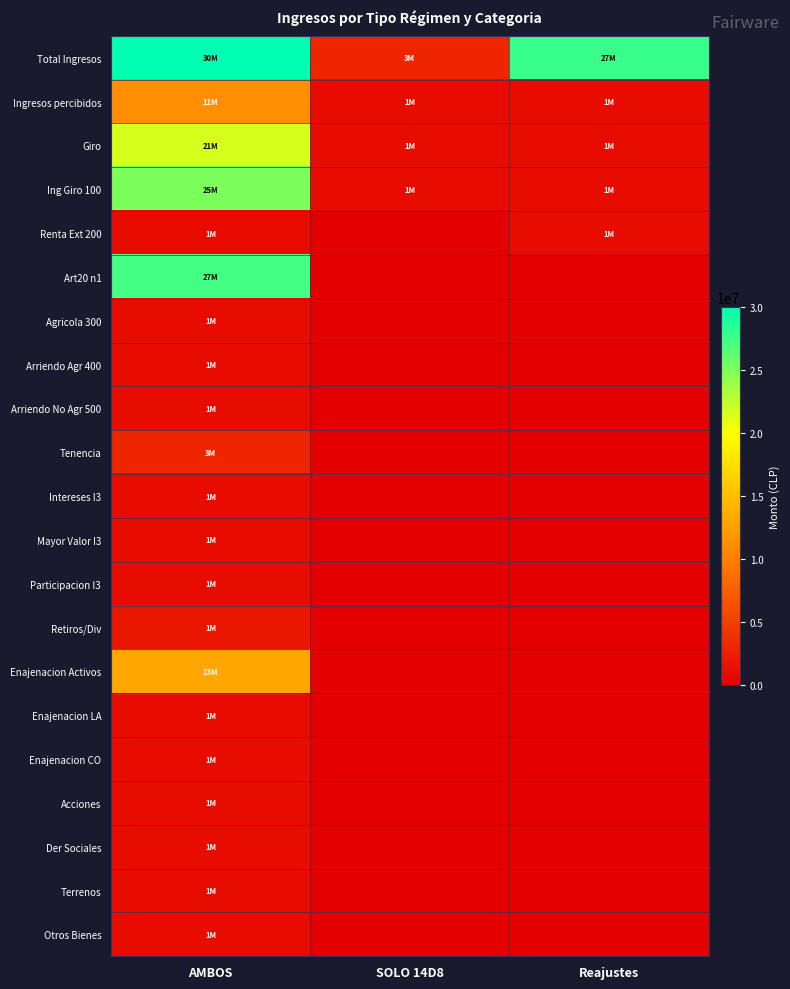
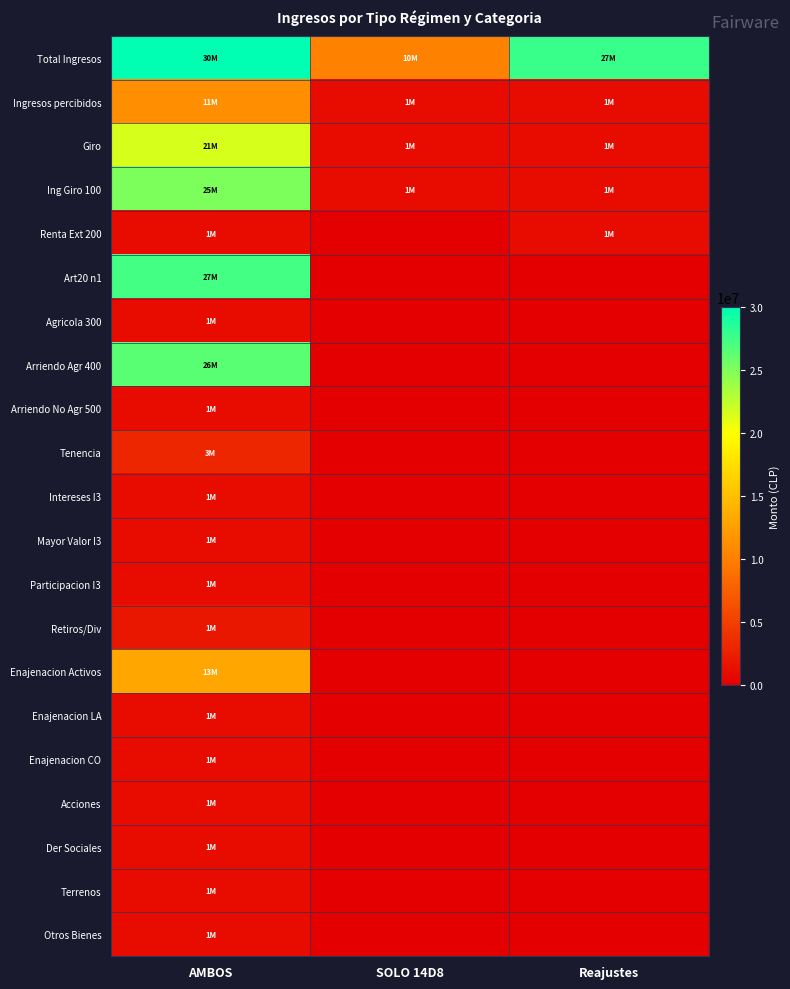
Total Ingresos, SOLO 14D8: 3M -> 10M
Arriendo Agr 400, AMBOS: 1M -> 26M
